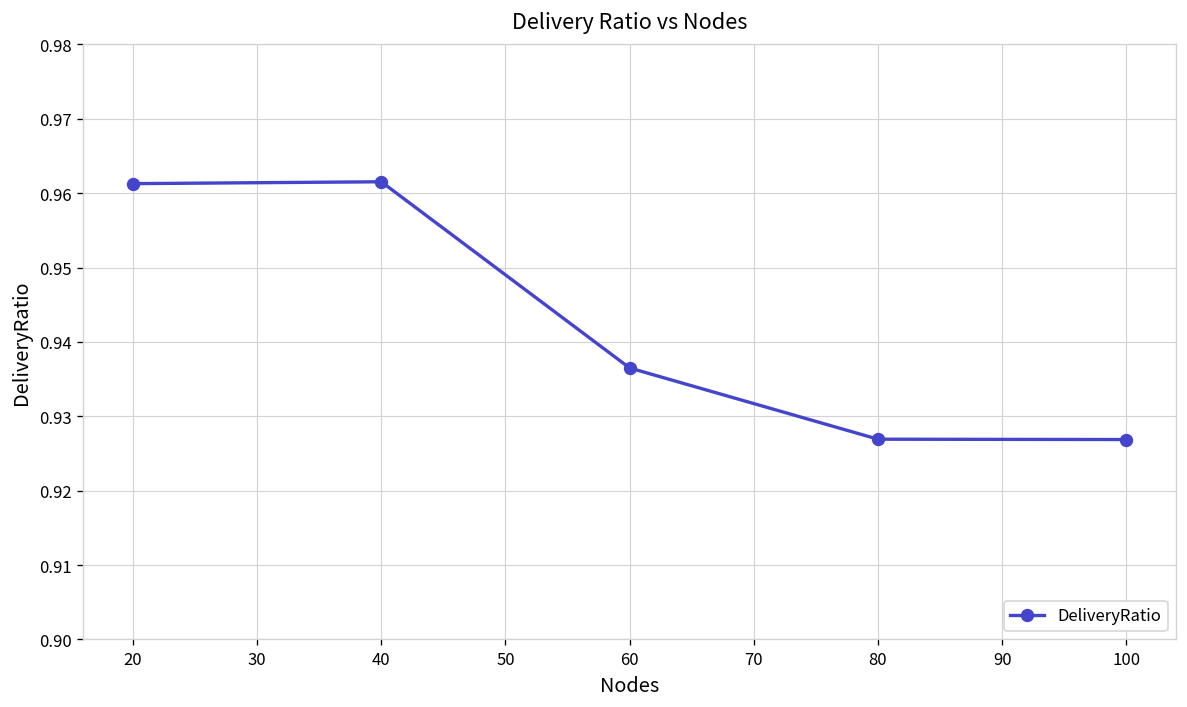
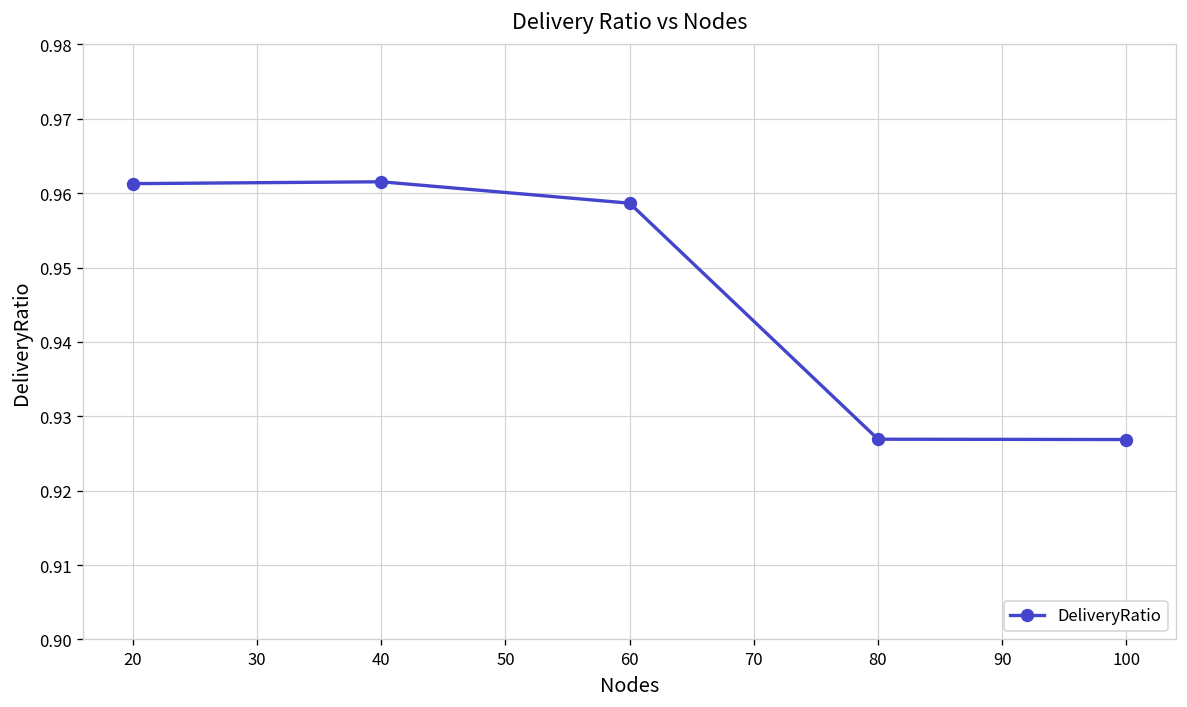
60: 0.937 -> 0.959
